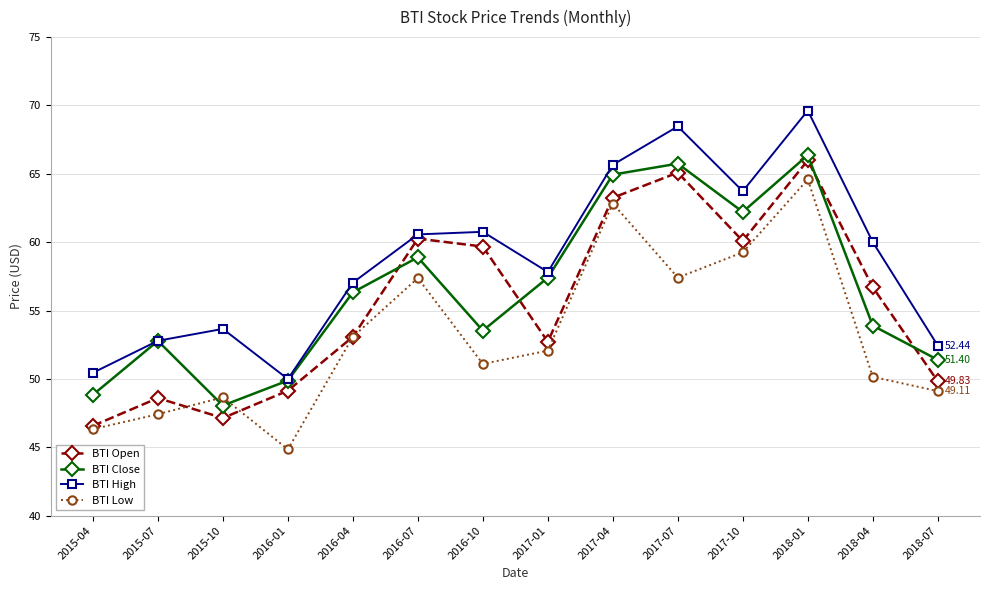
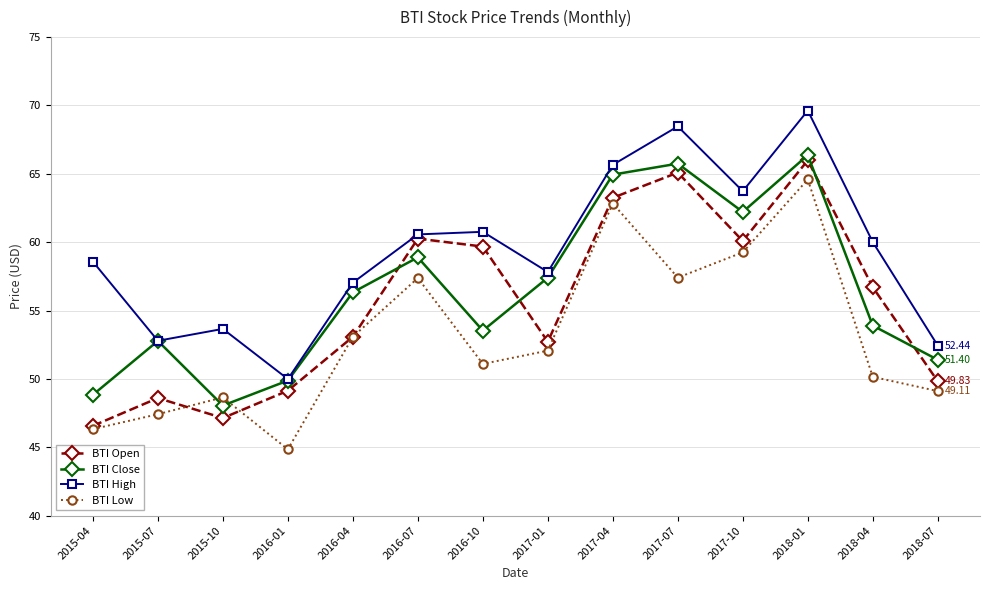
BTI High, 2015-04: 50.5 -> 58.6
